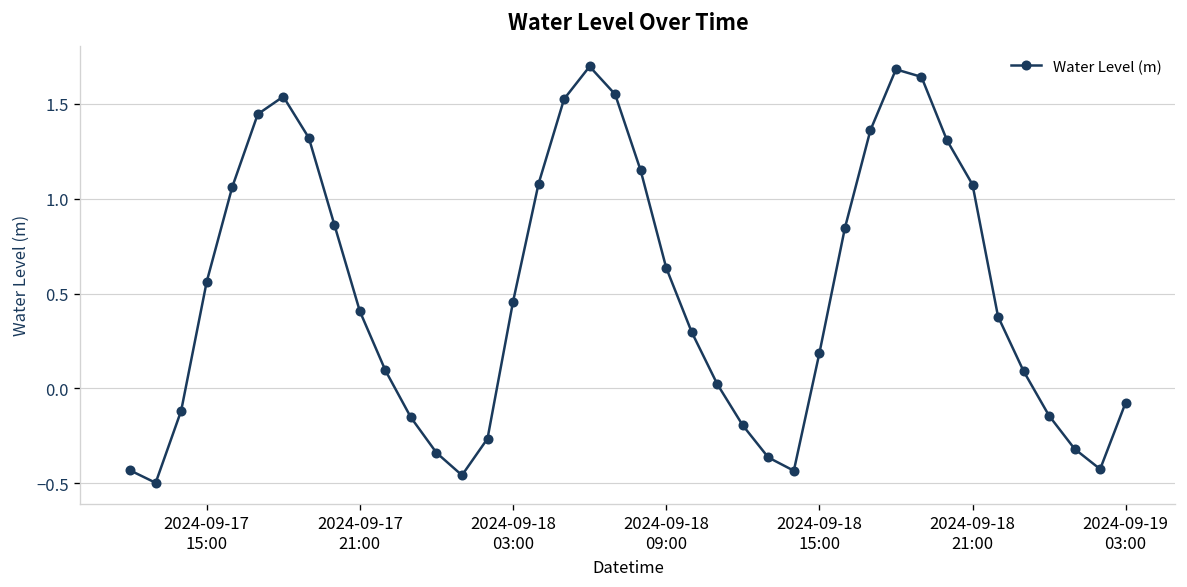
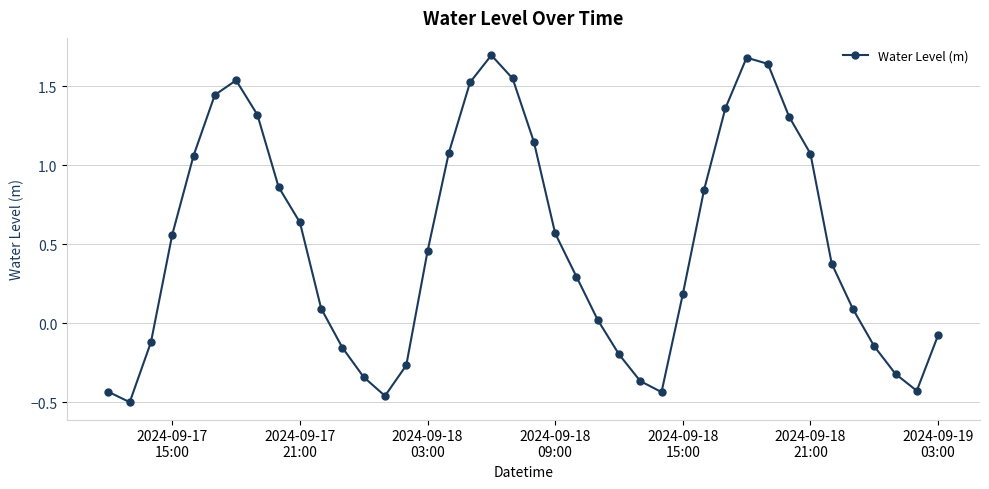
2024-09-17 21:00: 0.41 -> 0.64
2024-09-18 09:00: 0.64 -> 0.57
